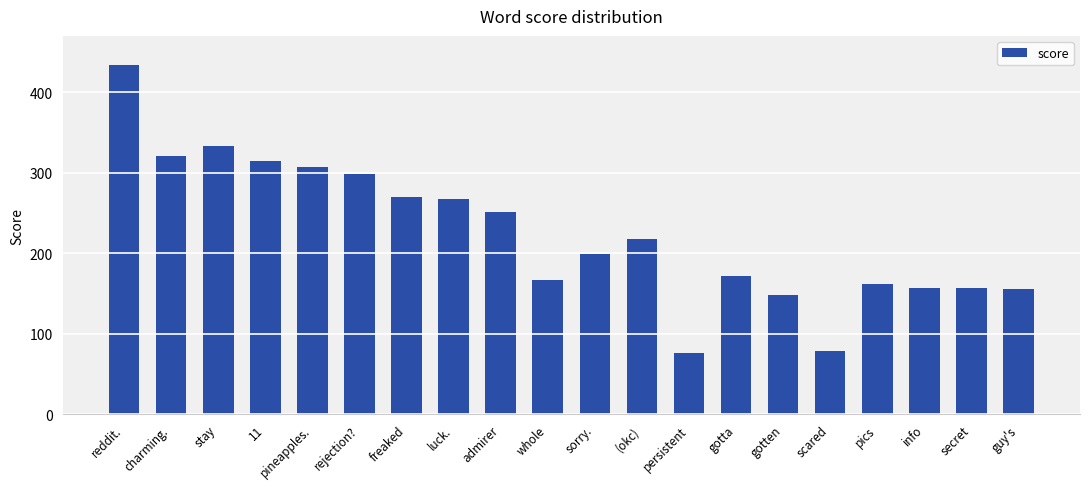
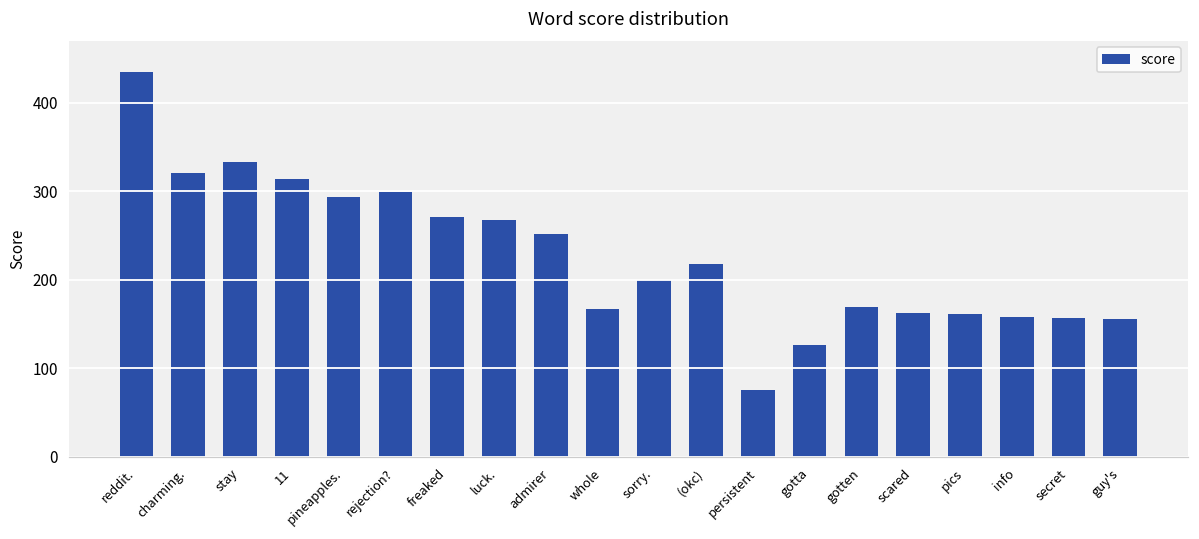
pineapples.: 310 -> 290
gotta: 170 -> 130
gotten: 150 -> 170
scared: 80 -> 160
